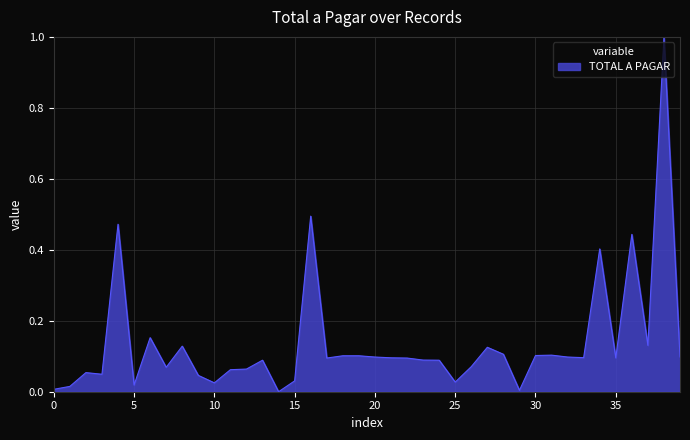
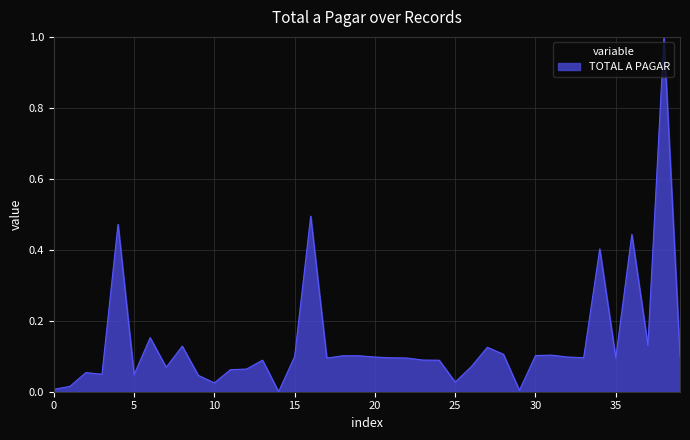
5: 0.02 -> 0.05
15: 0.03 -> 0.10
